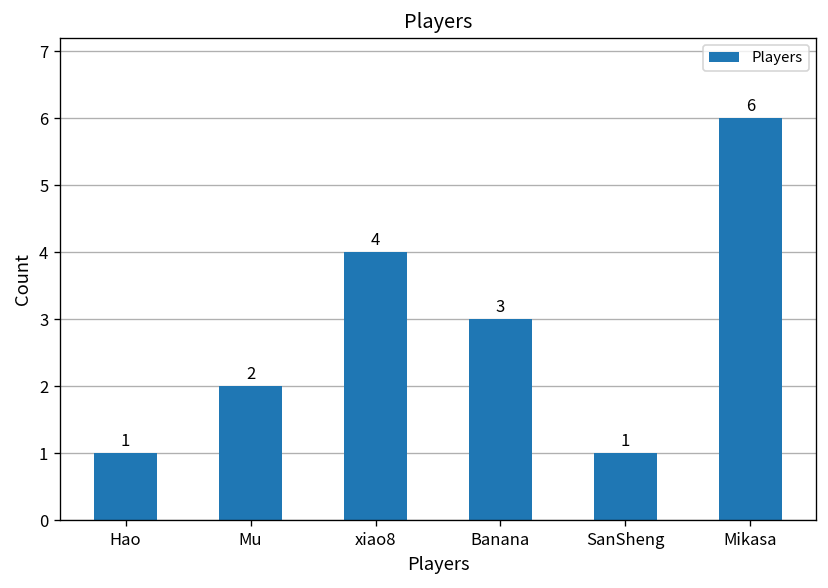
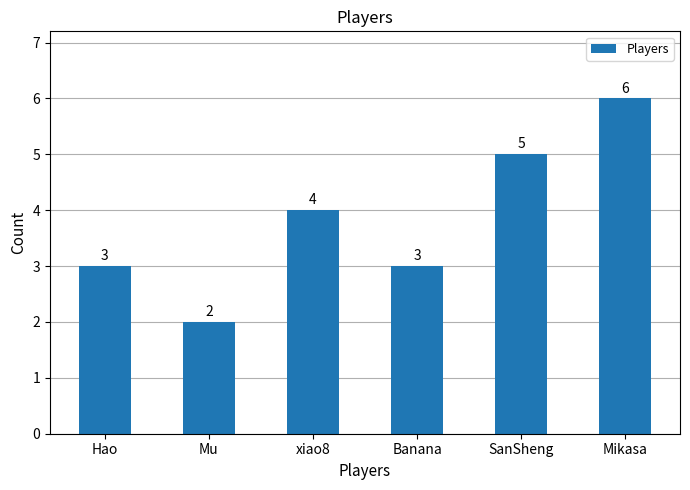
Hao: 1 -> 3
SanSheng: 1 -> 5
